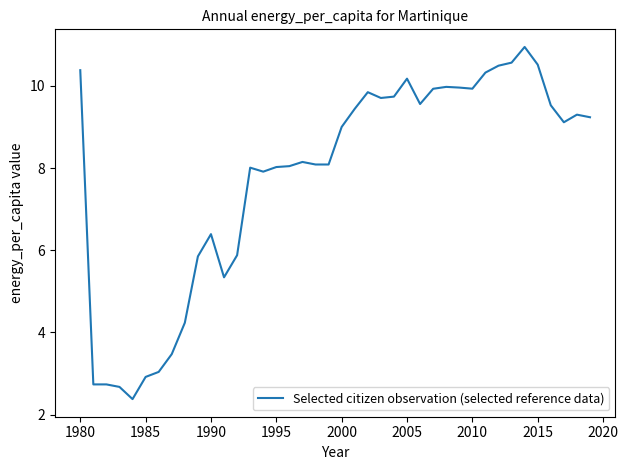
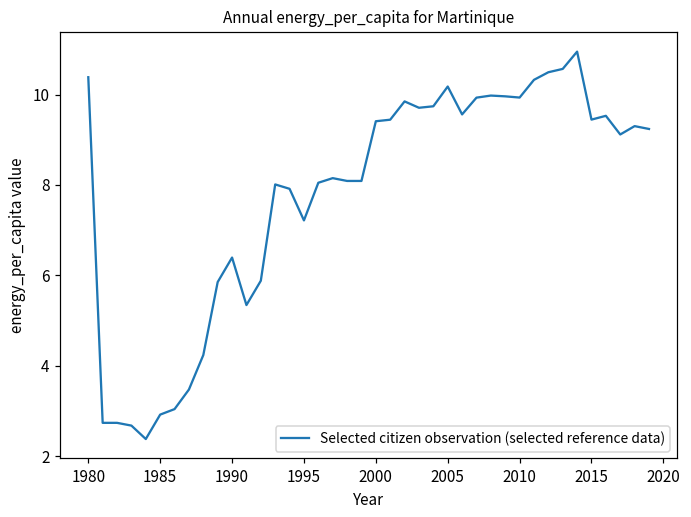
1995: 8.0 -> 7.2
2000: 9.0 -> 9.4
2015: 10.5 -> 9.4
